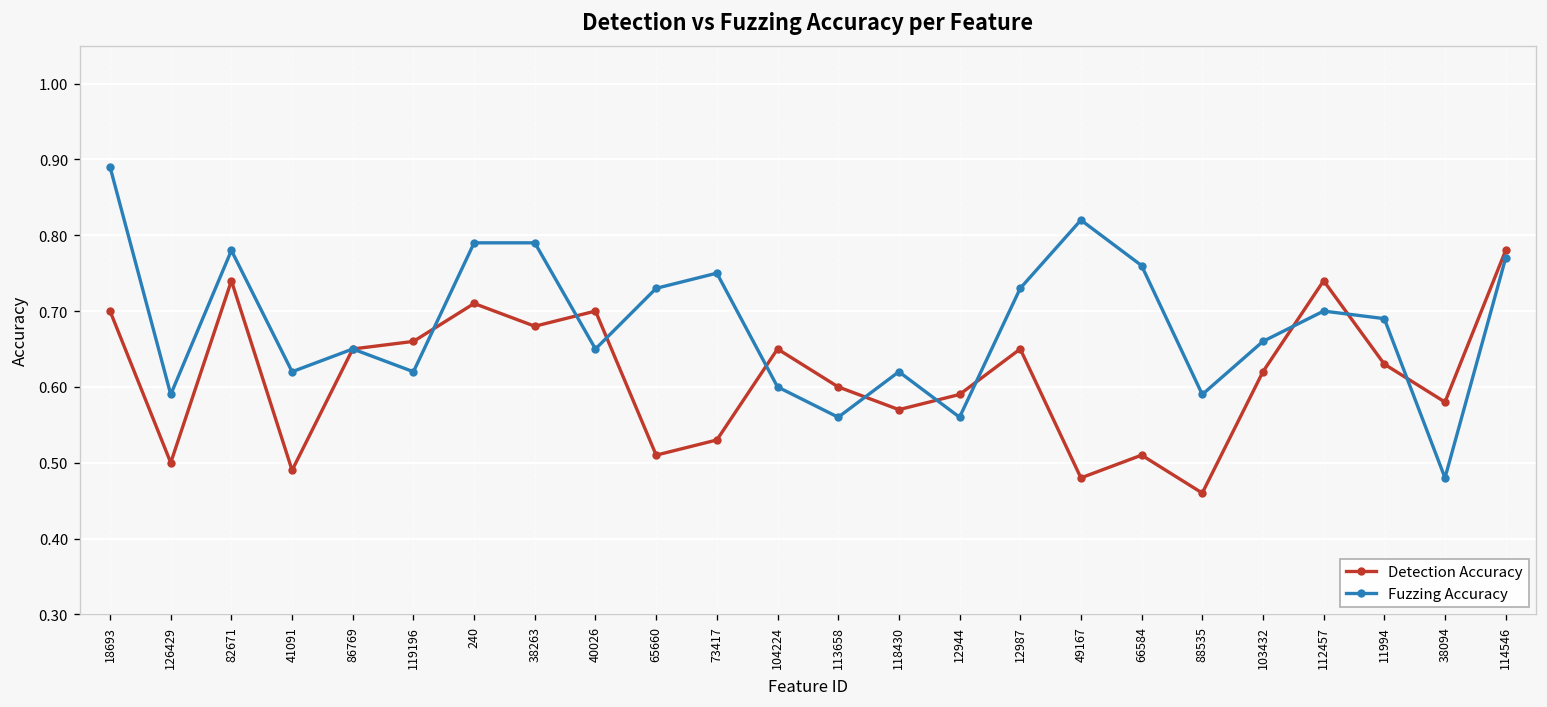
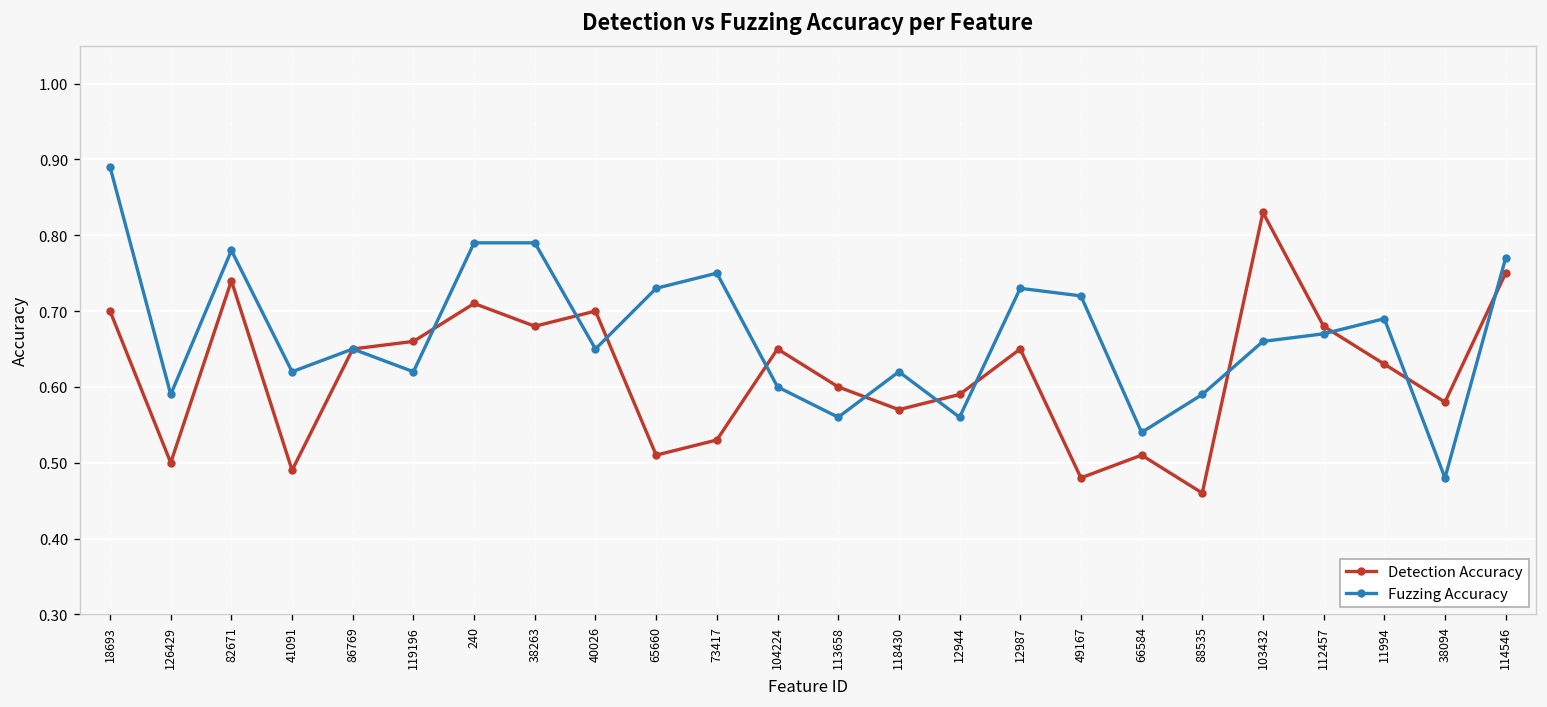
Fuzzing Accuracy, 49167: 0.82 -> 0.72
Fuzzing Accuracy, 66584: 0.76 -> 0.54
Detection Accuracy, 103432: 0.62 -> 0.83
Detection Accuracy, 112457: 0.74 -> 0.68
Fuzzing Accuracy, 112457: 0.70 -> 0.67
Detection Accuracy, 114546: 0.78 -> 0.75
